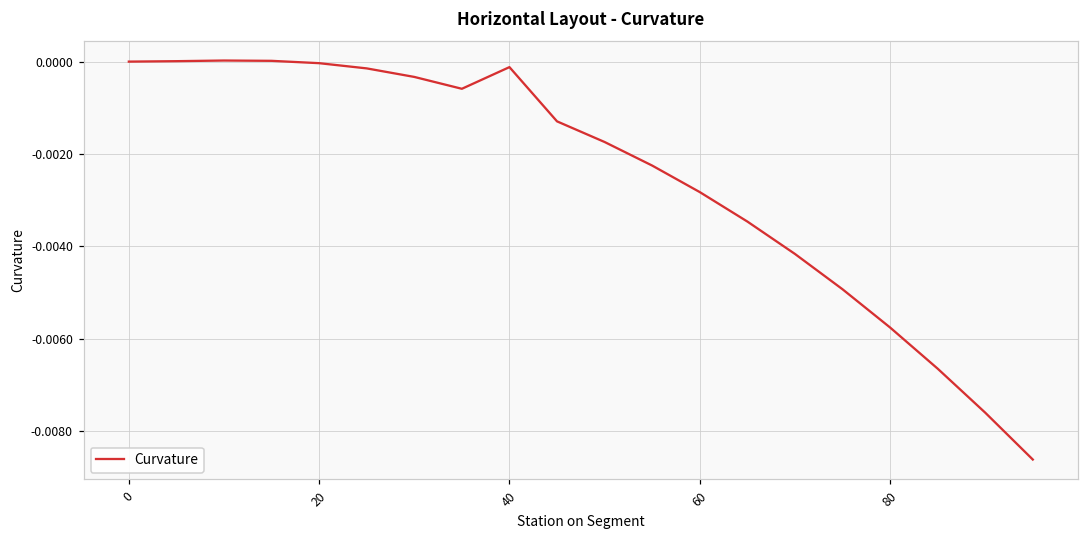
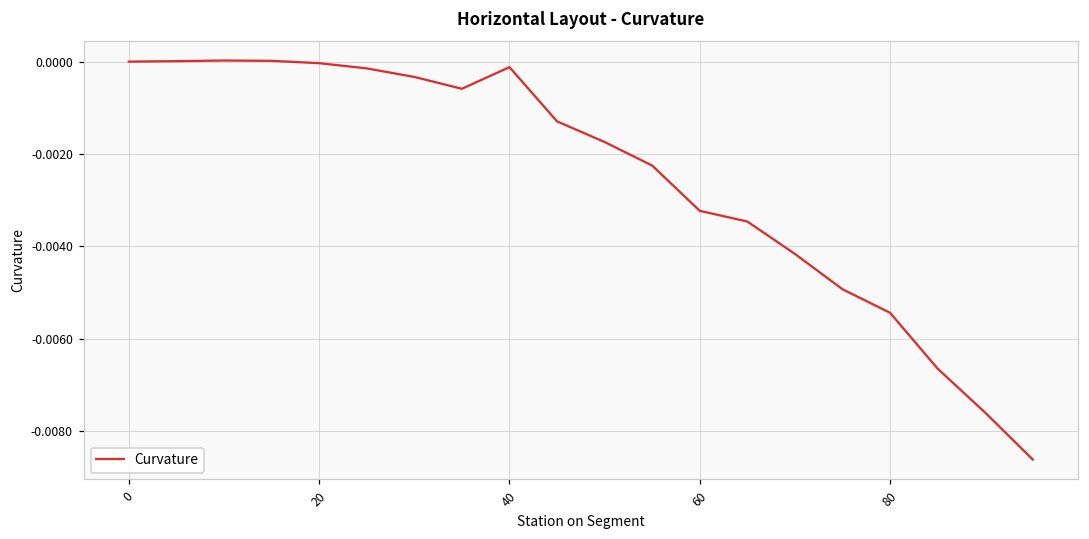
60: -0.0028 -> -0.0032
80: -0.0058 -> -0.0054
